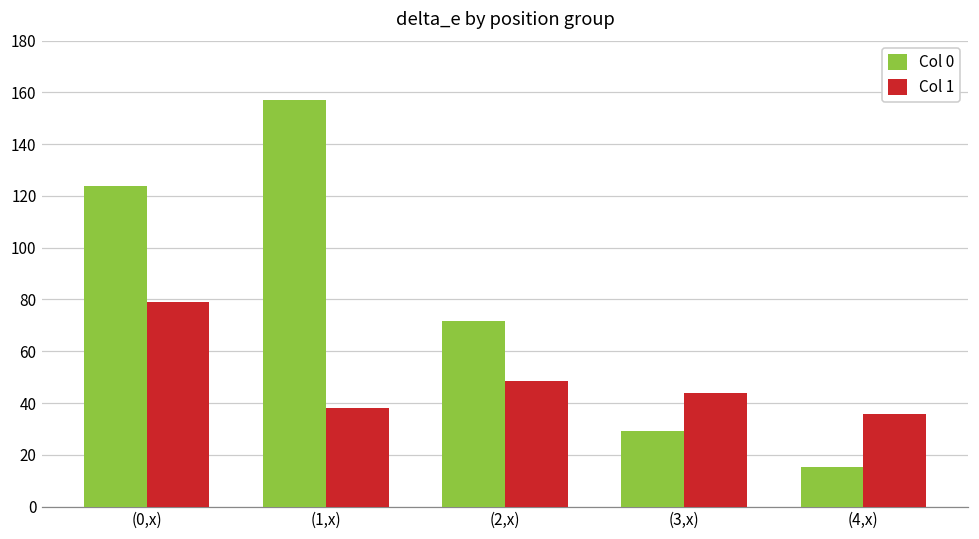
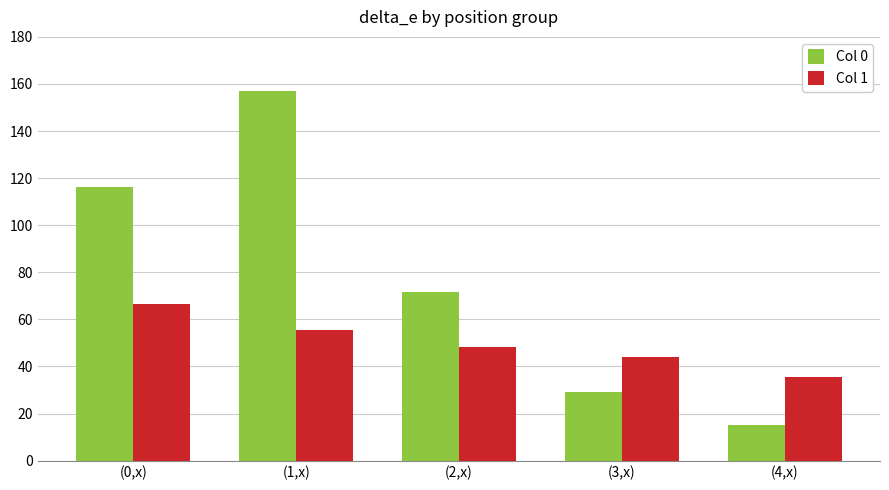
Col 0, (0,x): 124 -> 116
Col 1, (0,x): 79 -> 67
Col 1, (1,x): 38 -> 56
